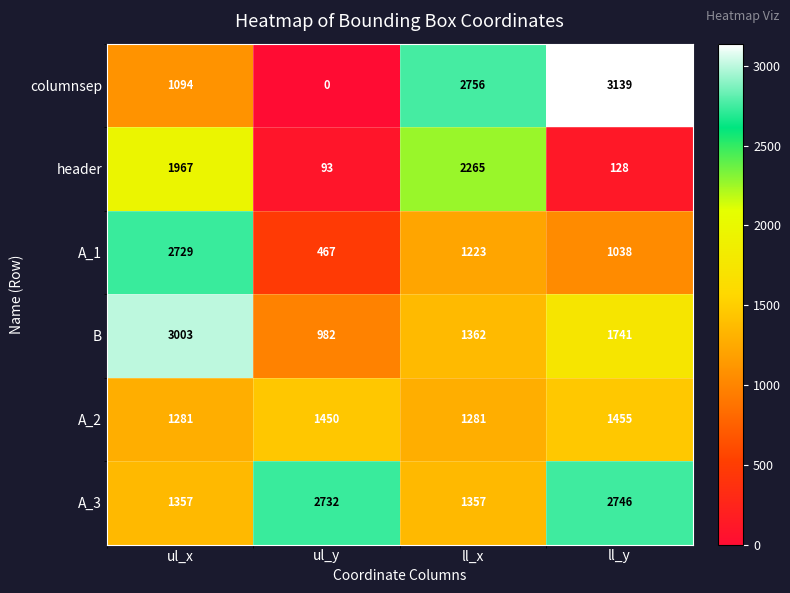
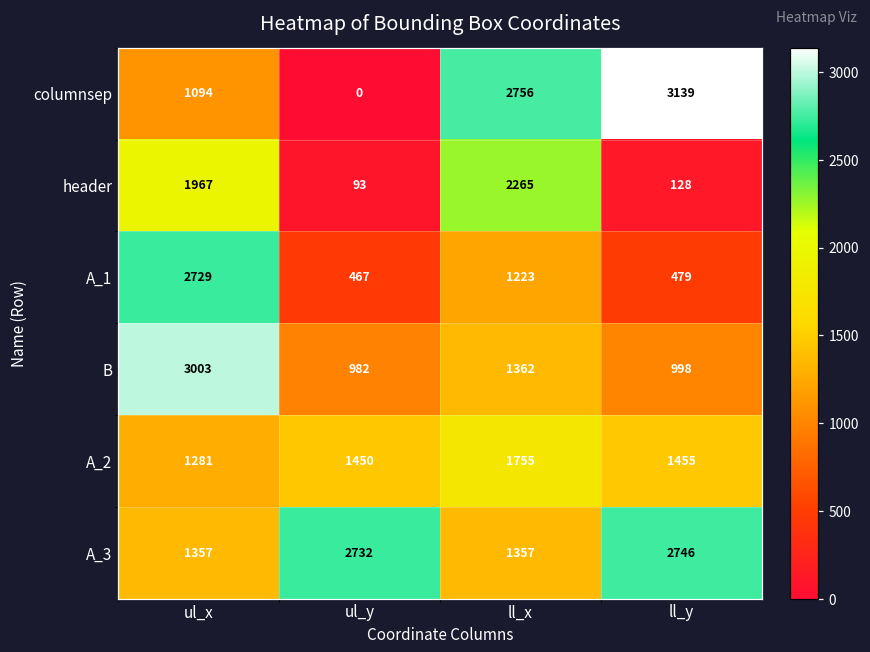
A_1, ll_y: 1038 -> 479
B, ll_y: 1741 -> 998
A_2, ll_x: 1281 -> 1755
